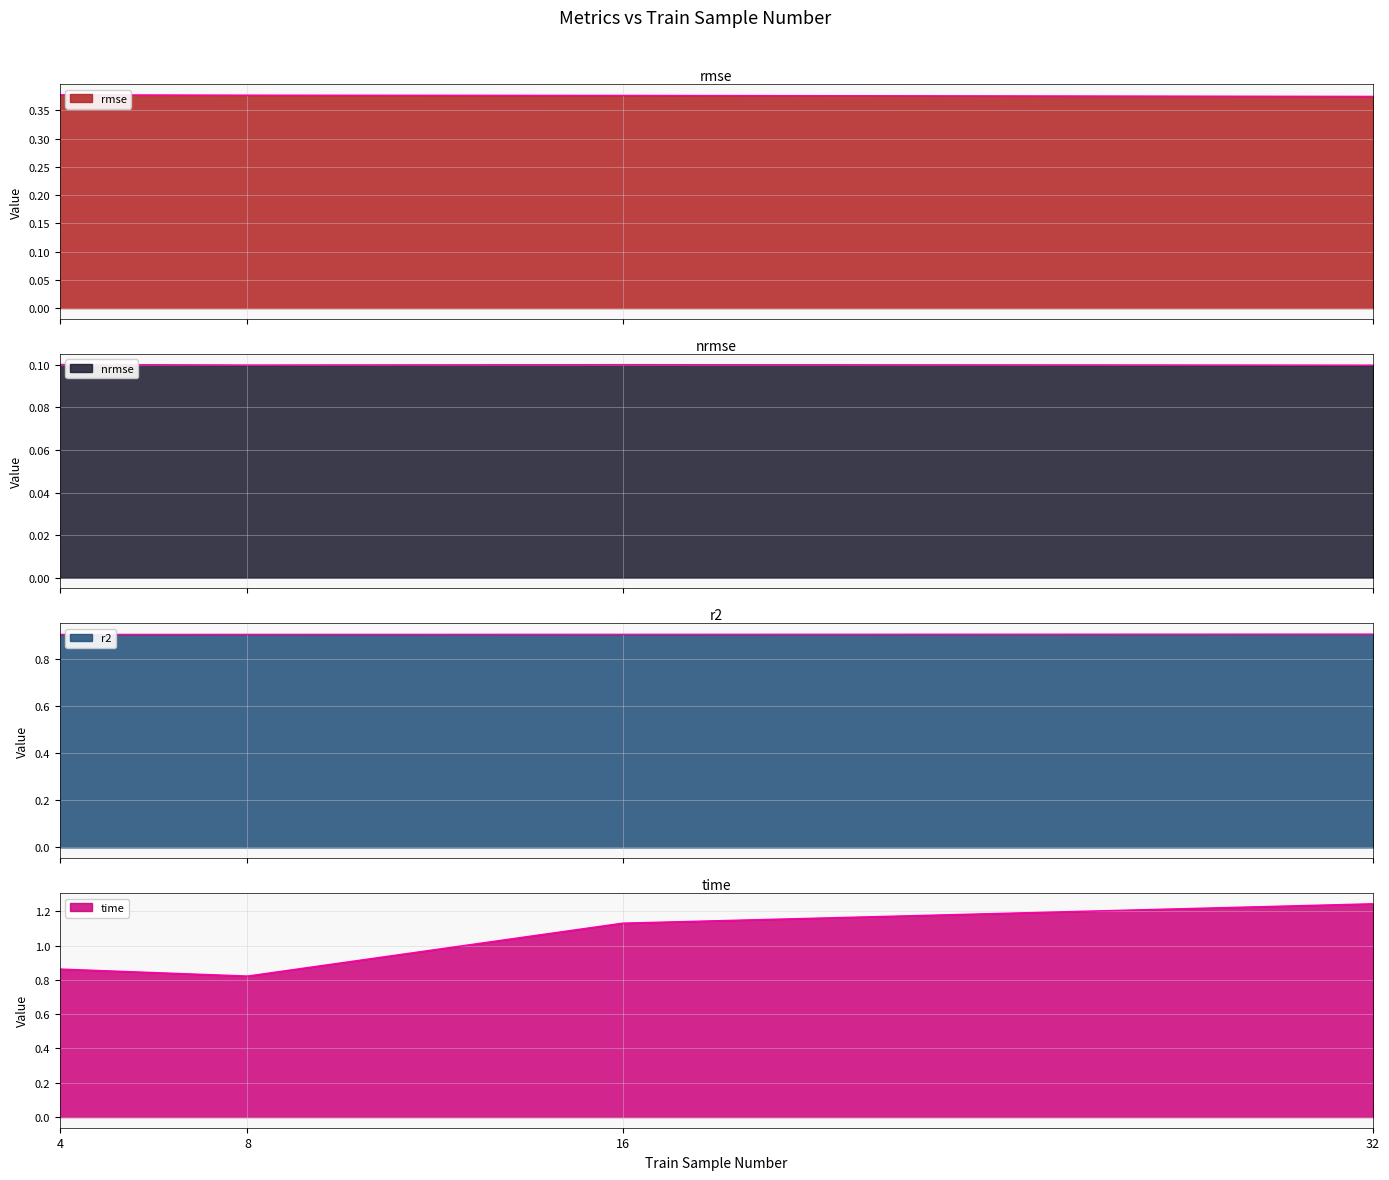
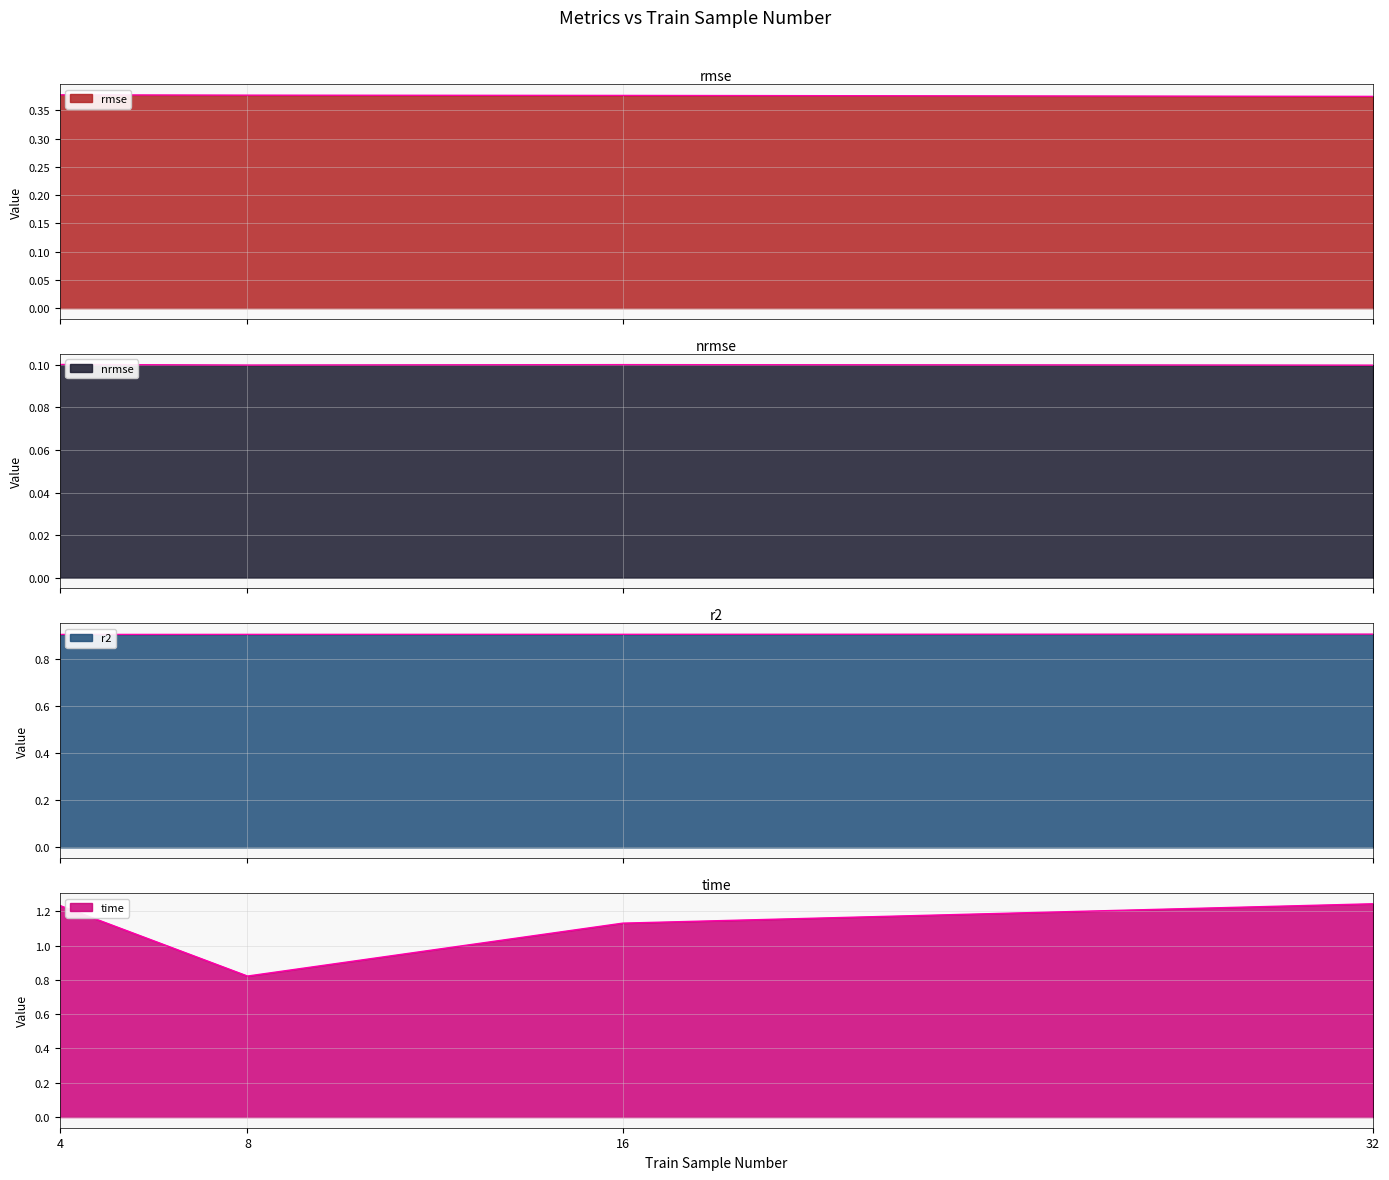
time, 4: 0.86 -> 1.23
